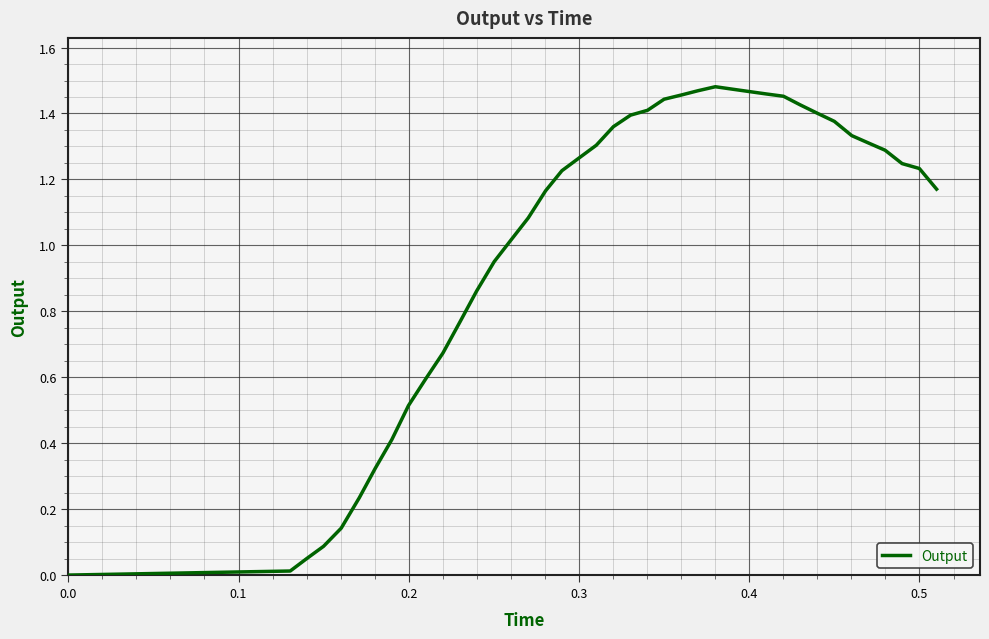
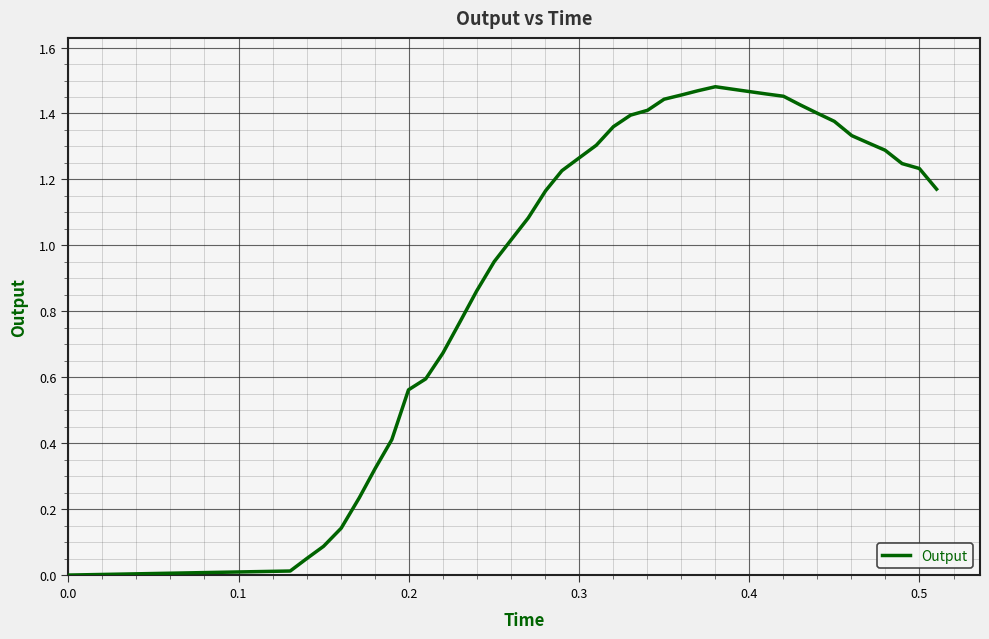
0.2: 0.51 -> 0.56
